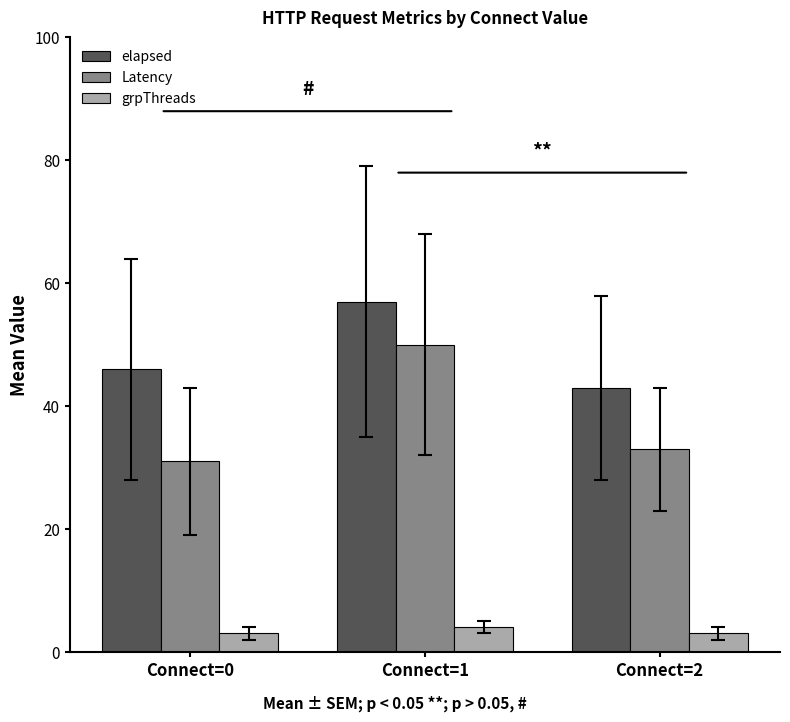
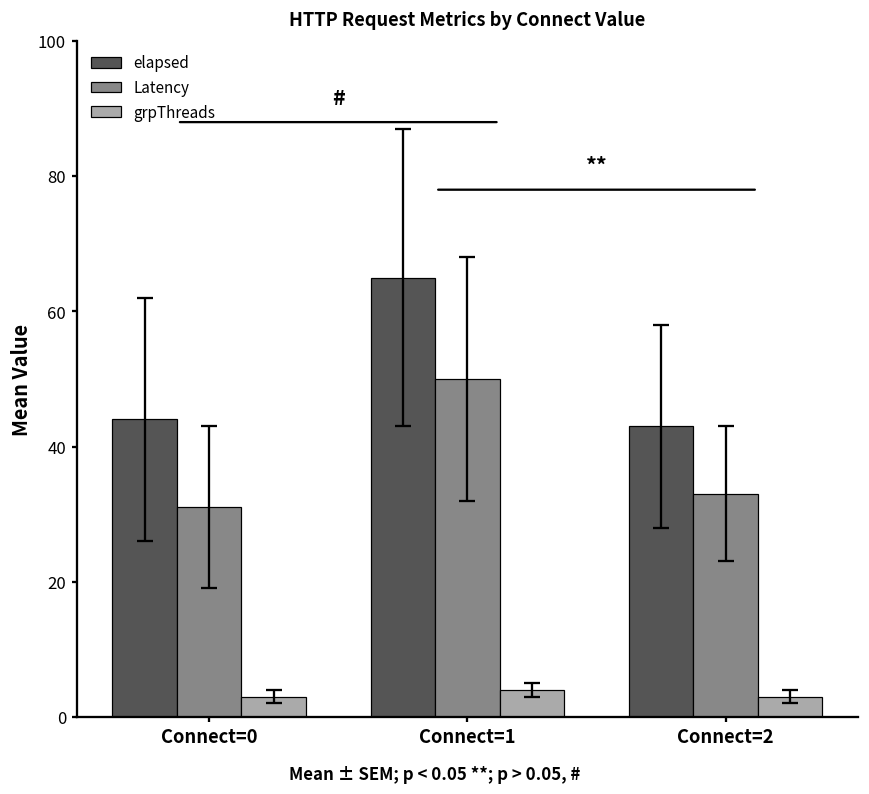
elapsed, Connect=0: 46 -> 44
elapsed, Connect=1: 57 -> 65
